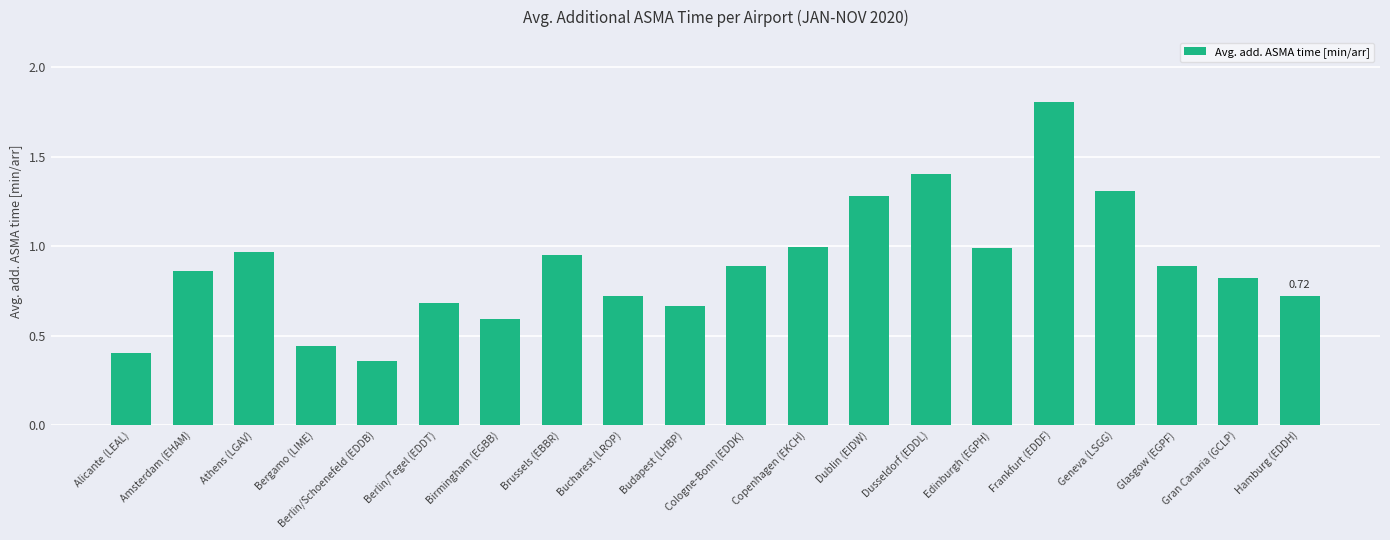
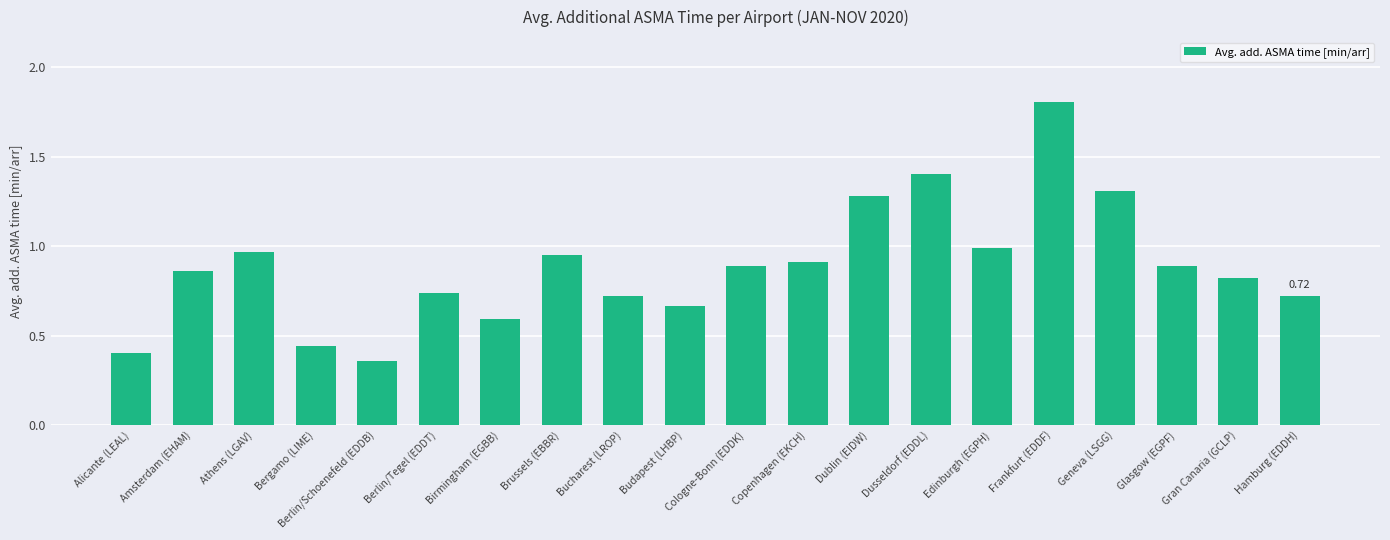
Berlin/Tegel (EDDT): 0.68 -> 0.74
Copenhagen (EKCH): 0.99 -> 0.91
